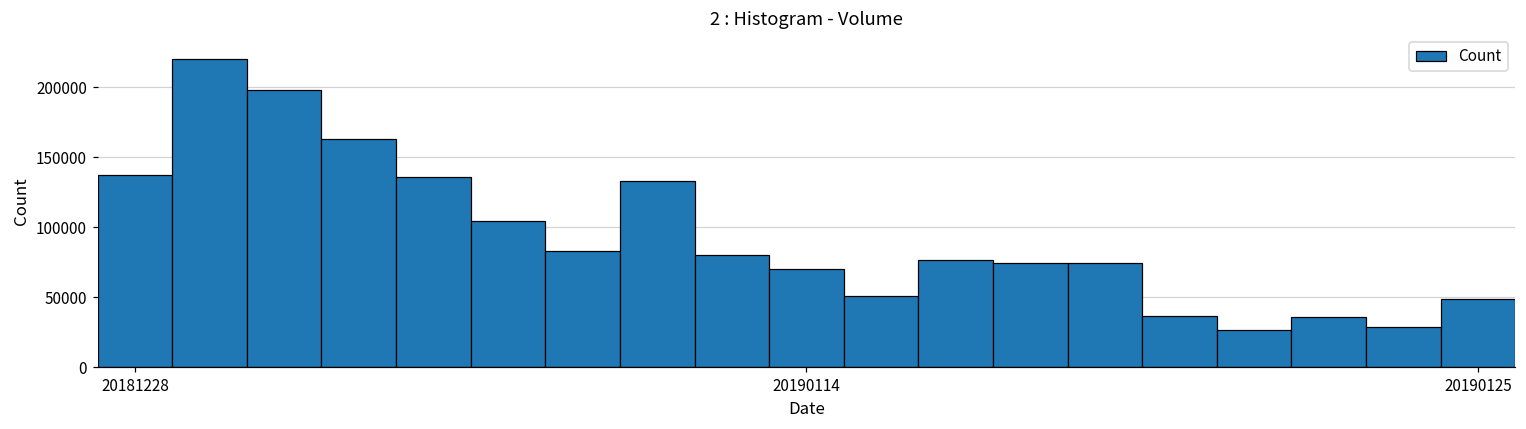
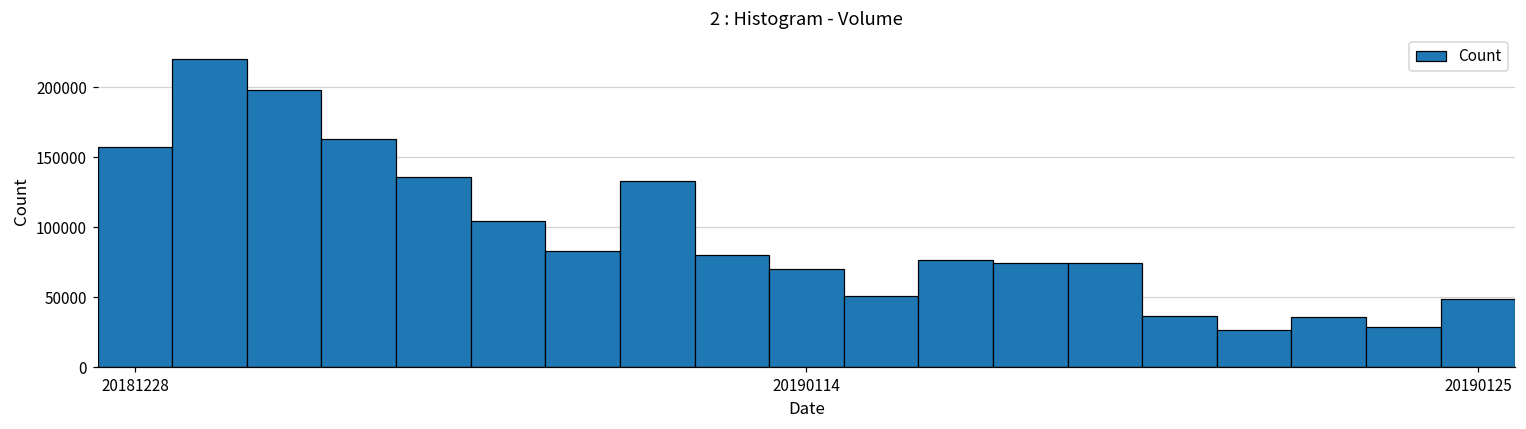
20181228: 137000 -> 157000
